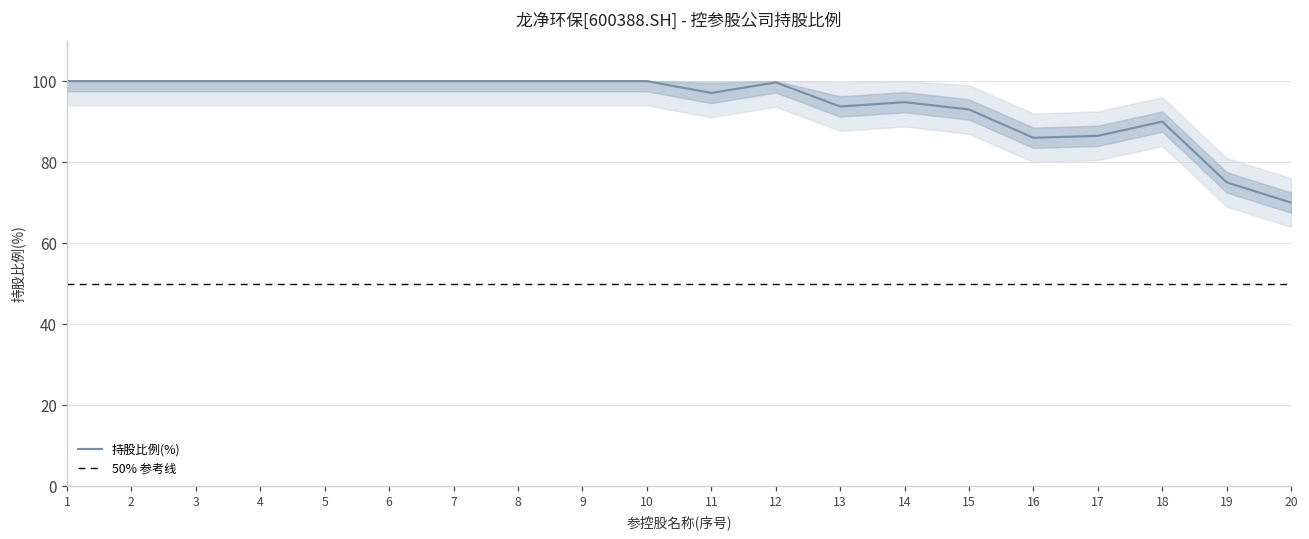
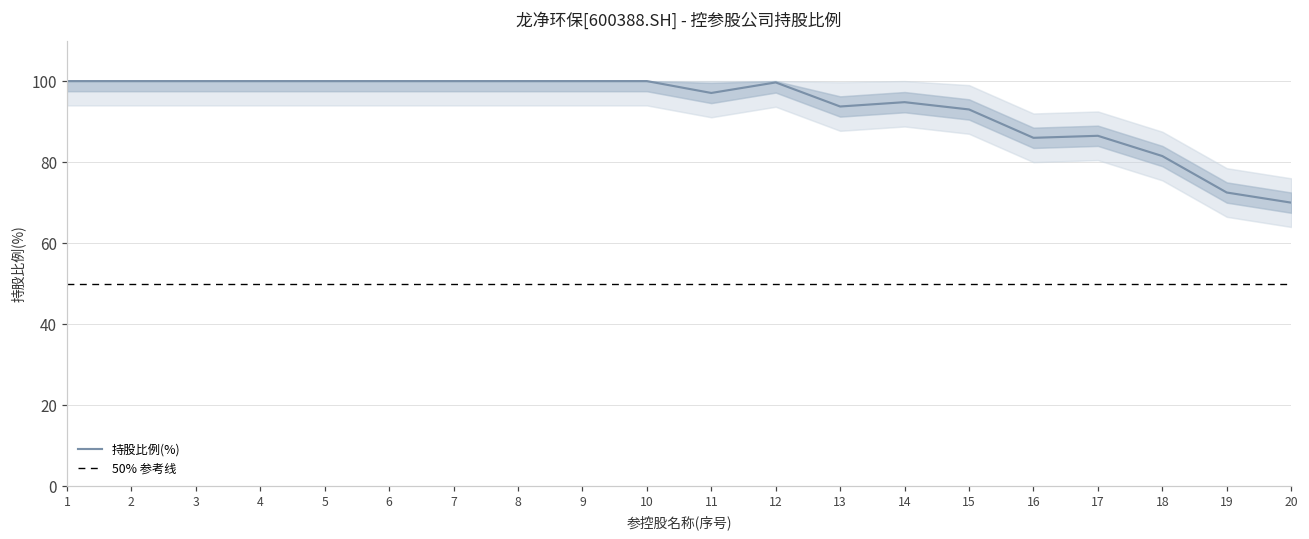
持股比例(%), 18: 90 -> 82
持股比例(%), 19: 75 -> 73
